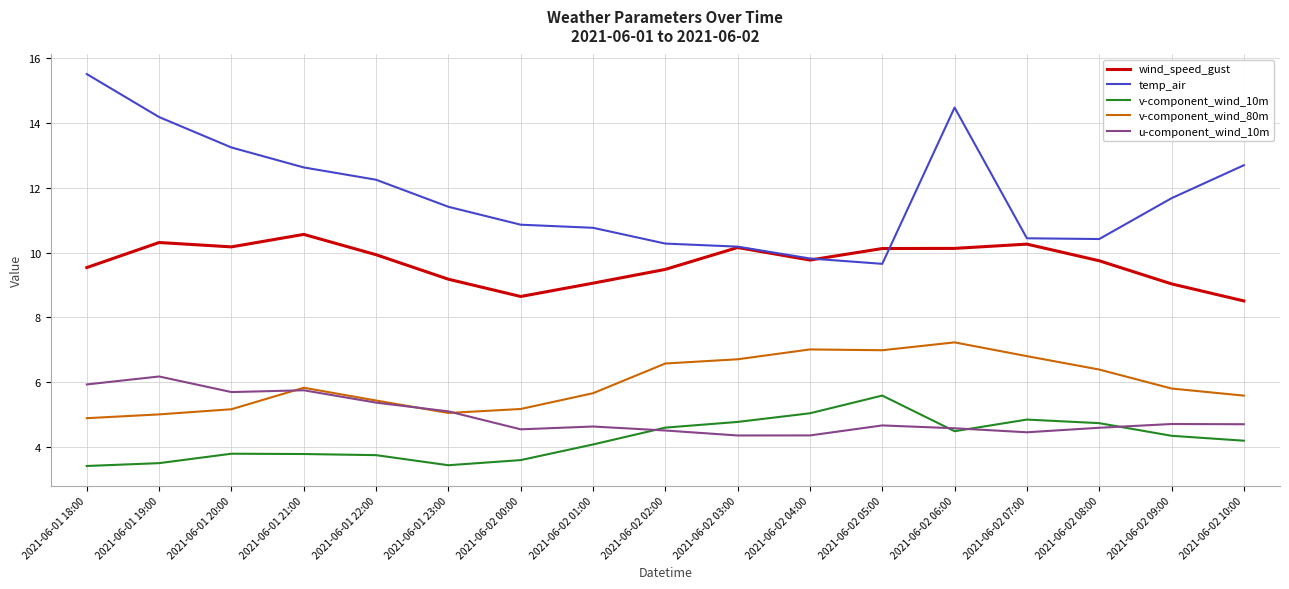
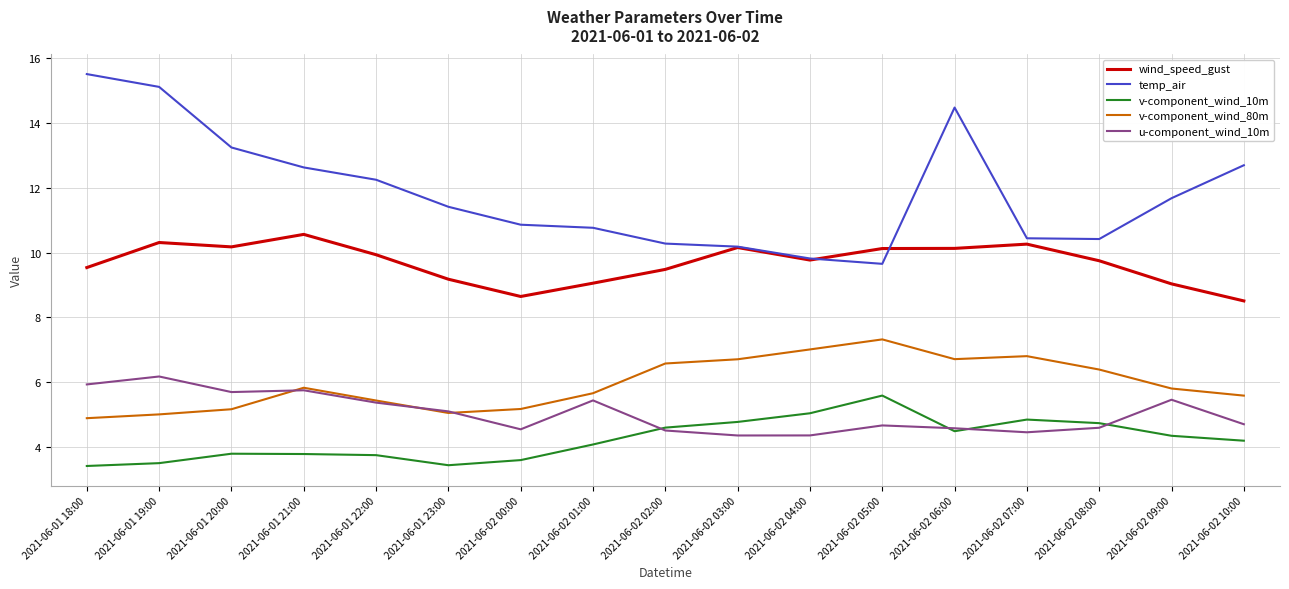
temp_air, 2021-06-01 19:00: 14.2 -> 15.1
u-component_wind_10m, 2021-06-02 01:00: 4.6 -> 5.4
v-component_wind_80m, 2021-06-02 05:00: 7.0 -> 7.3
v-component_wind_80m, 2021-06-02 06:00: 7.2 -> 6.7
u-component_wind_10m, 2021-06-02 09:00: 4.7 -> 5.5
